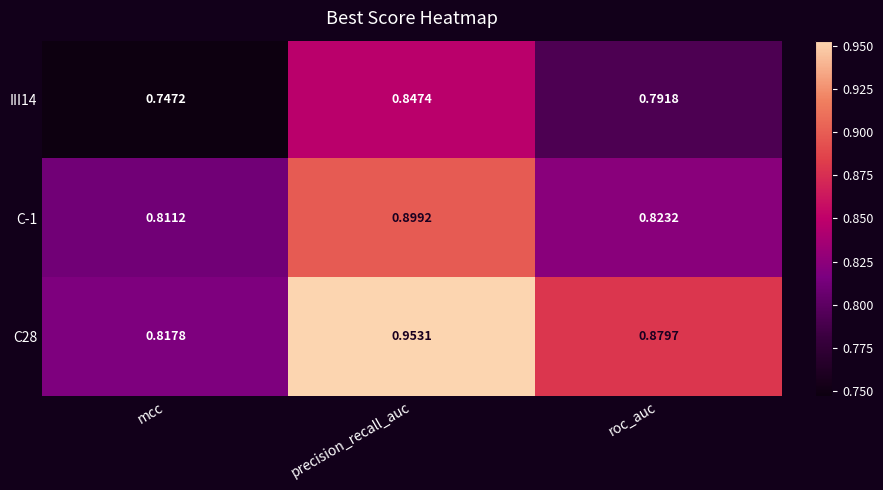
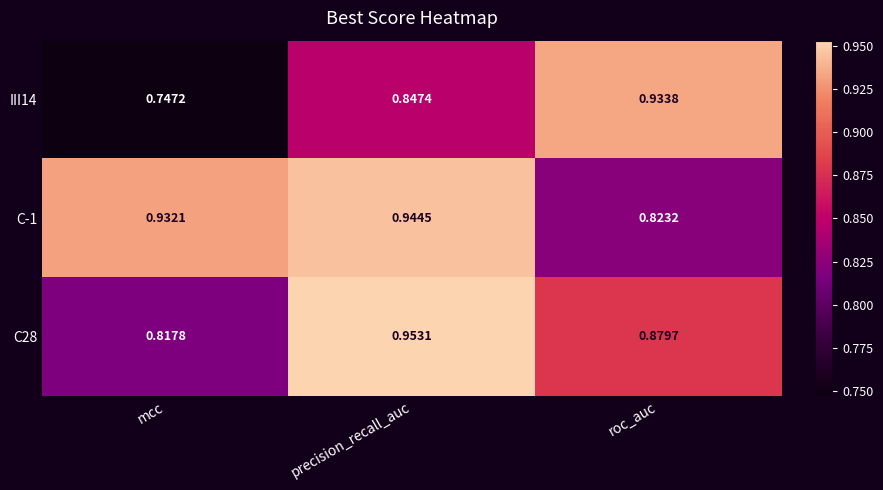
III14, roc_auc: 0.7918 -> 0.9338
C-1, mcc: 0.8112 -> 0.9321
C-1, precision_recall_auc: 0.8992 -> 0.9445
